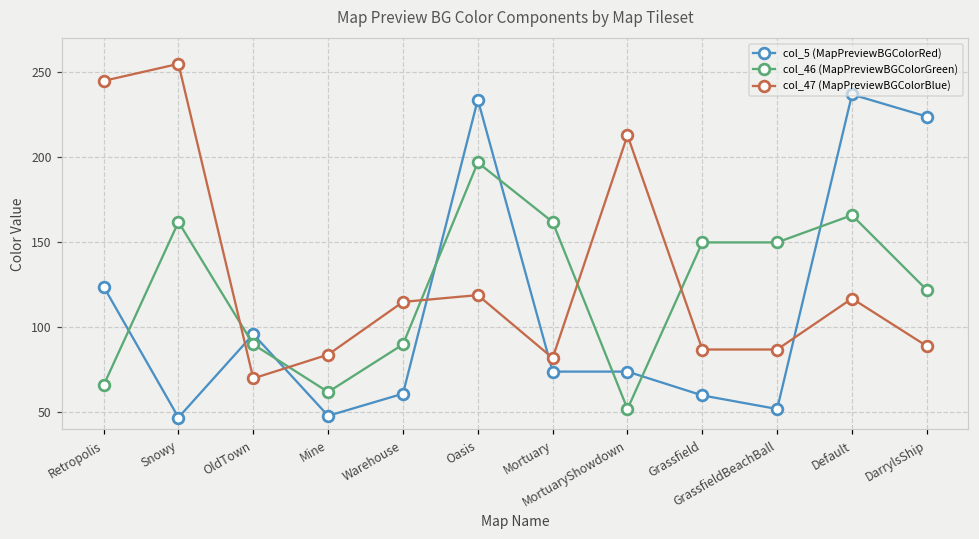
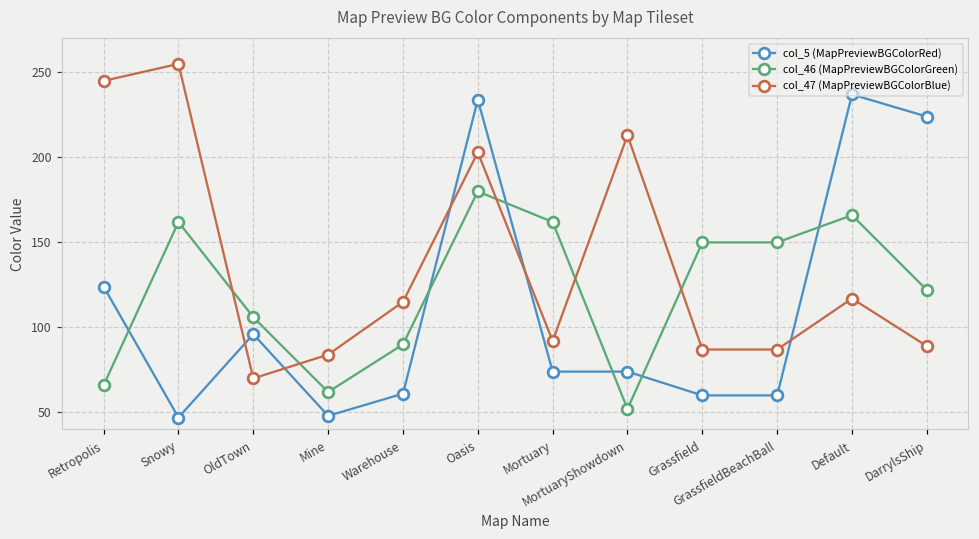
col_46 (MapPreviewBGColorGreen), OldTown: 90 -> 106
col_46 (MapPreviewBGColorGreen), Oasis: 197 -> 180
col_47 (MapPreviewBGColorBlue), Oasis: 119 -> 203
col_47 (MapPreviewBGColorBlue), Mortuary: 82 -> 92
col_5 (MapPreviewBGColorRed), GrassfieldBeachBall: 52 -> 60
